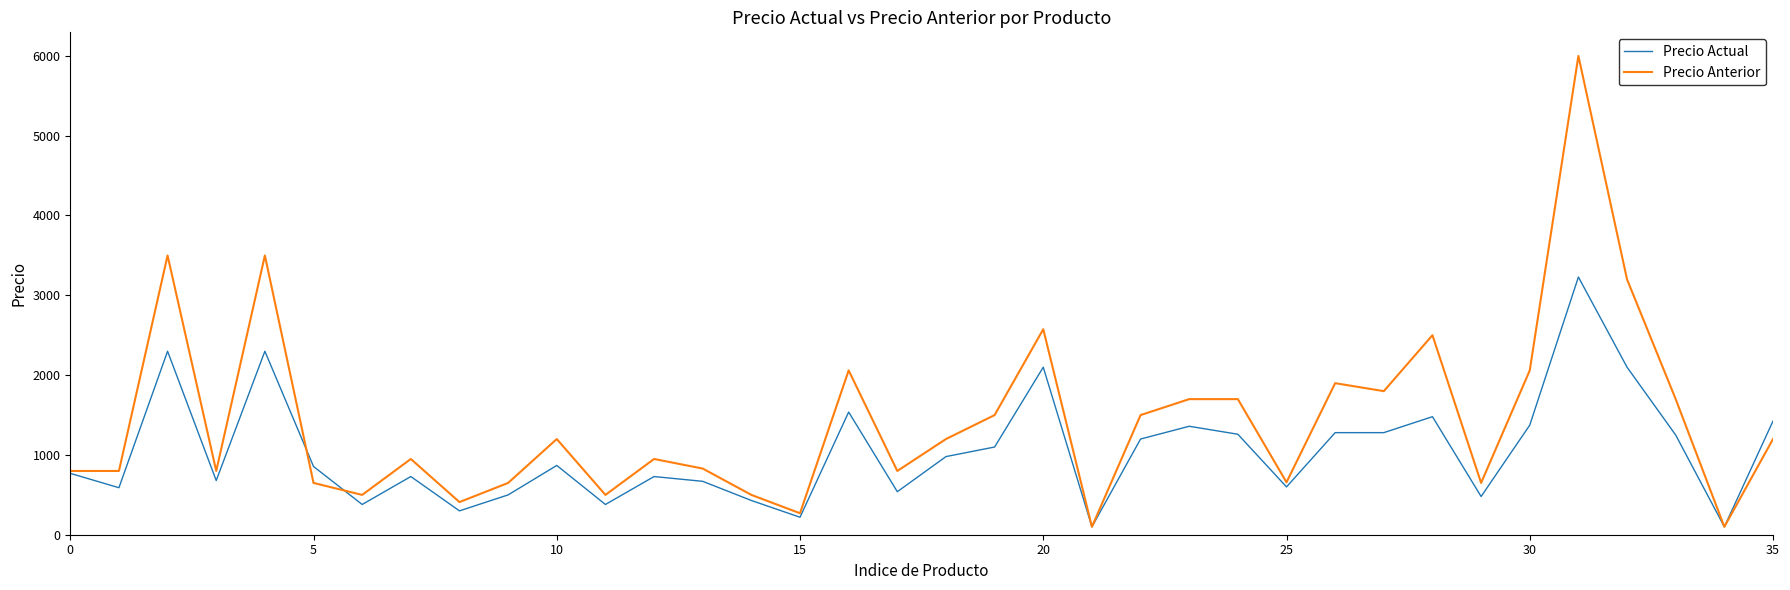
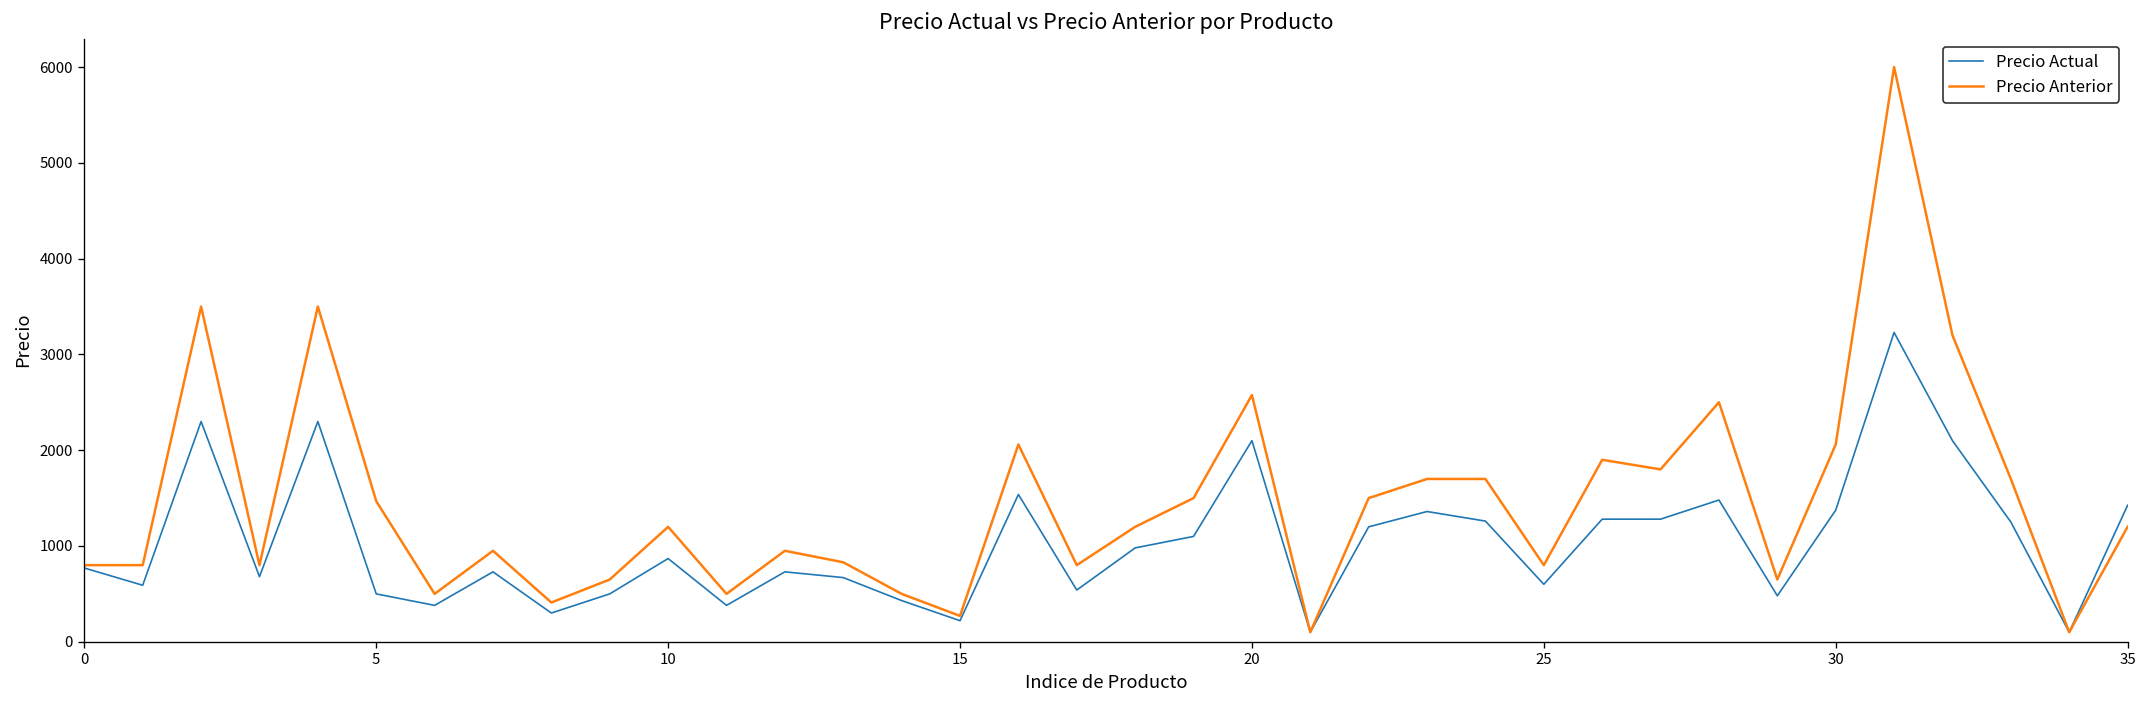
Precio Actual, 5: 900 -> 500
Precio Anterior, 5: 600 -> 1500
Precio Anterior, 25: 700 -> 800
